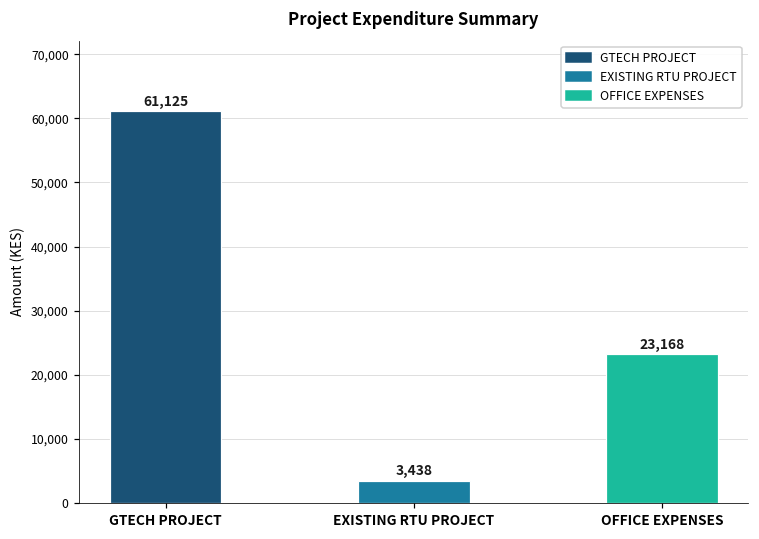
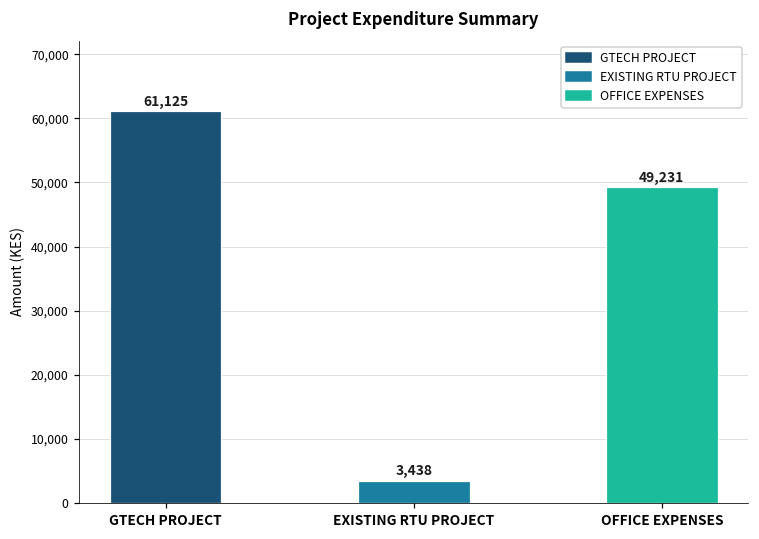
OFFICE EXPENSES: 23,168 -> 49,231
